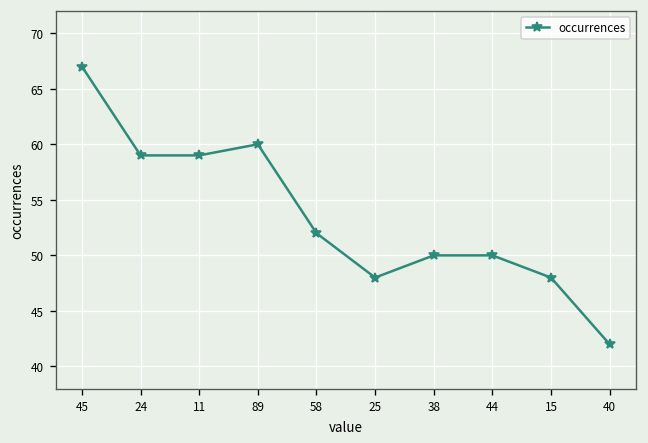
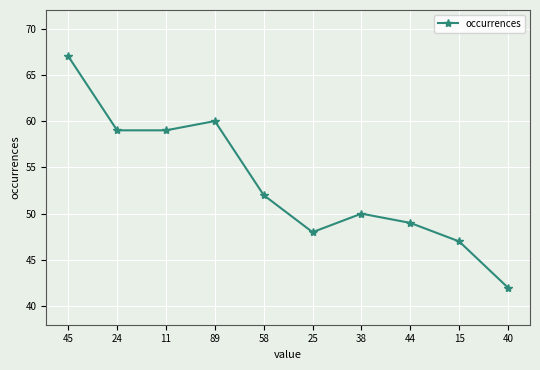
44: 50 -> 49
15: 48 -> 47
